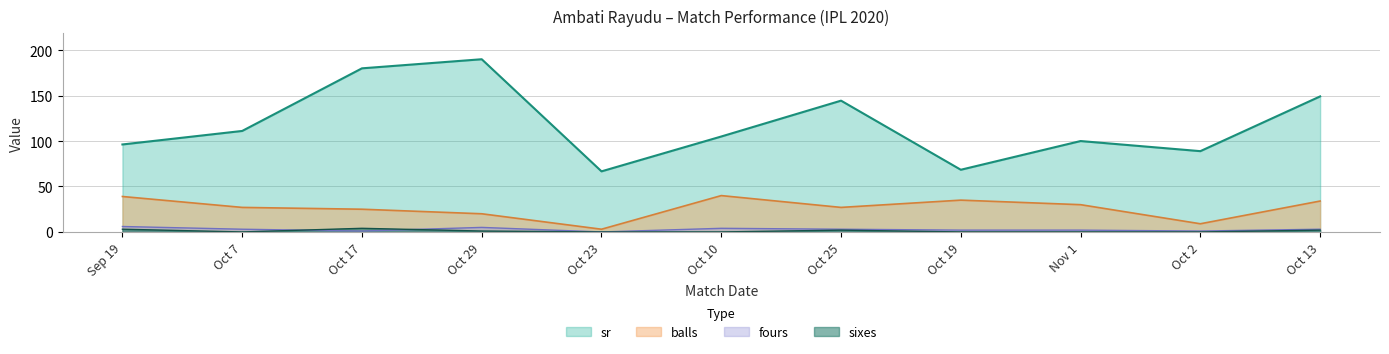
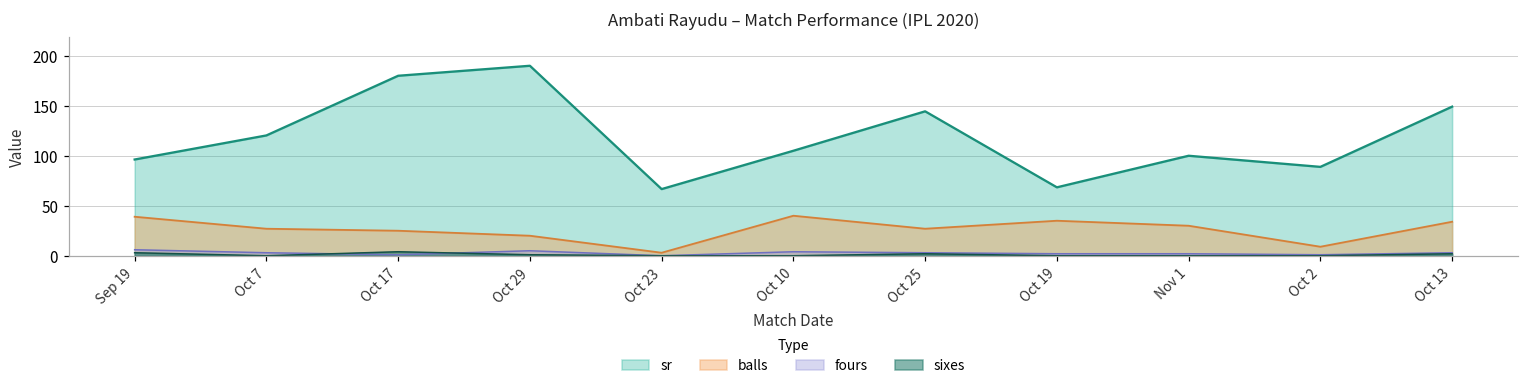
sr, Oct 7: 110 -> 120
